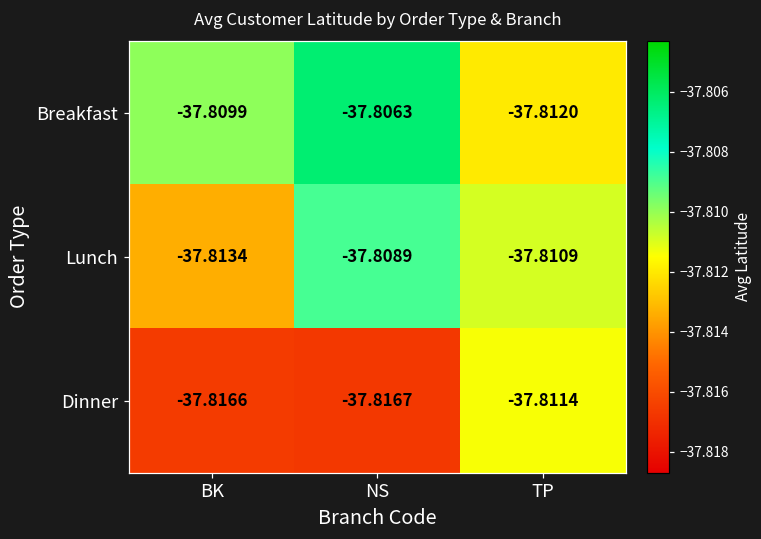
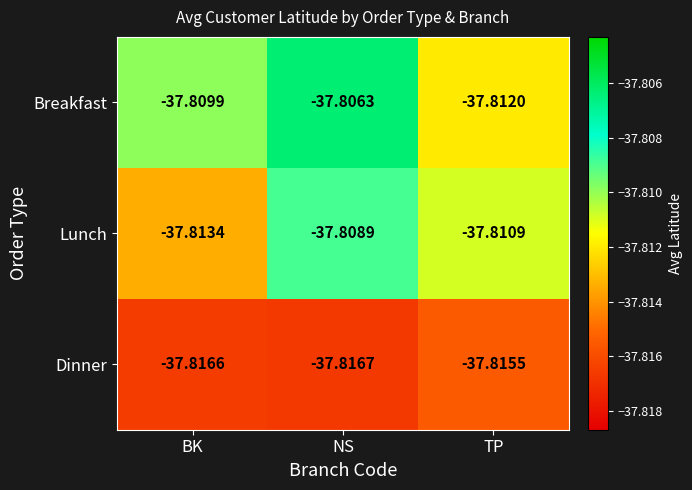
Dinner, TP: -37.8114 -> -37.8155
